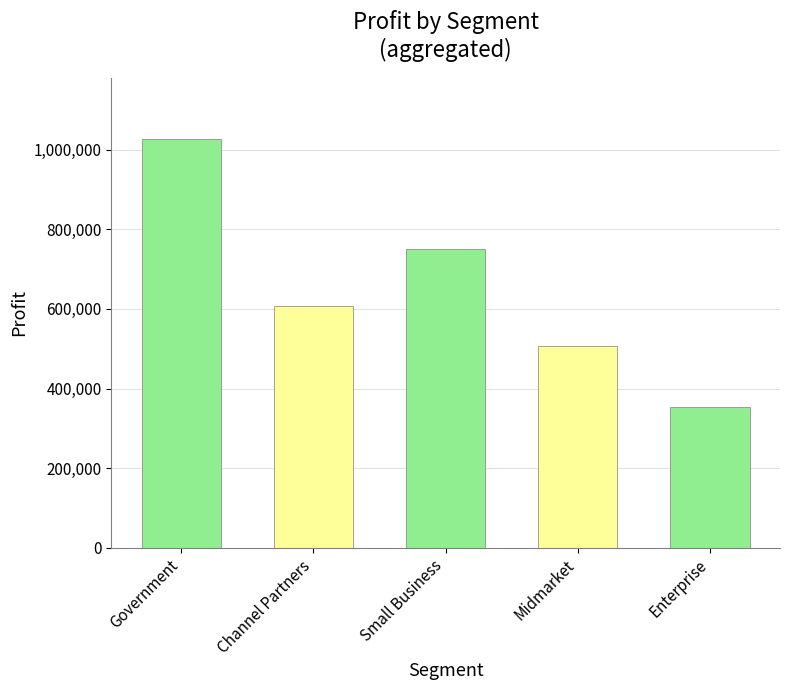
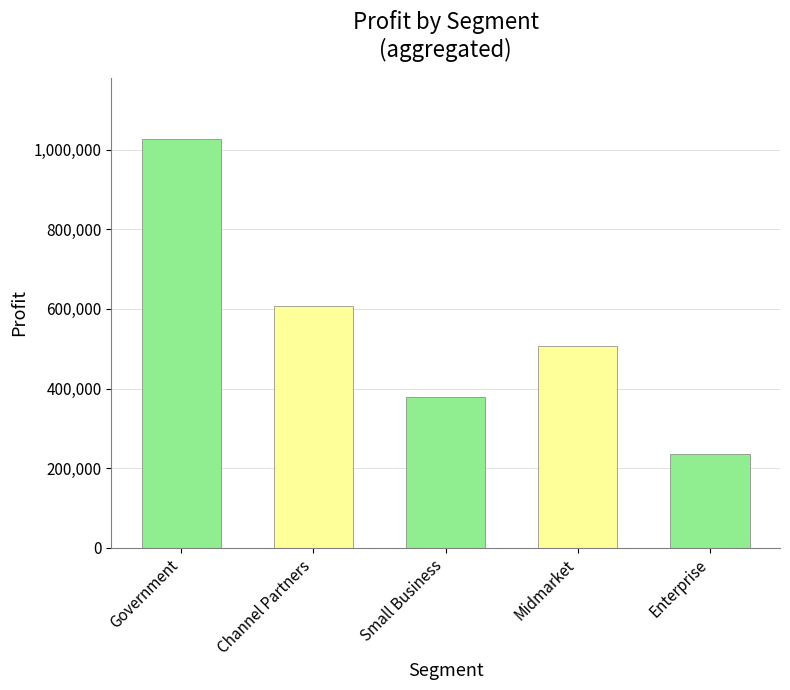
Small Business: 750,000 -> 380,000
Enterprise: 350,000 -> 240,000
